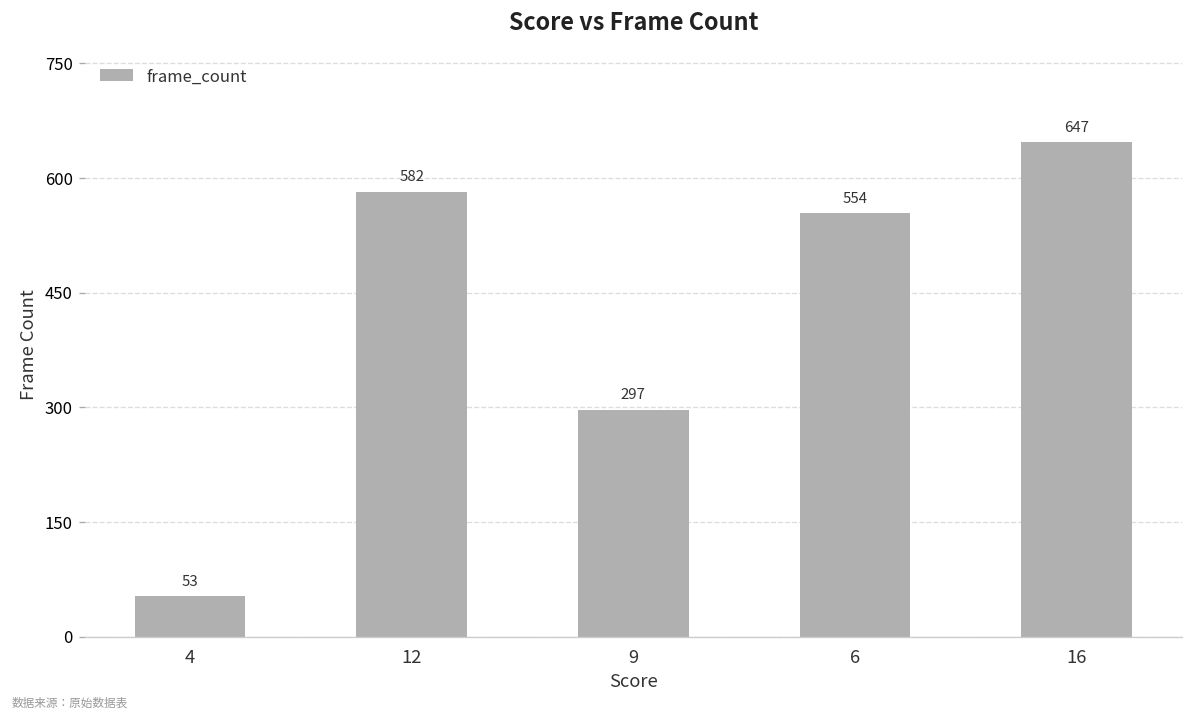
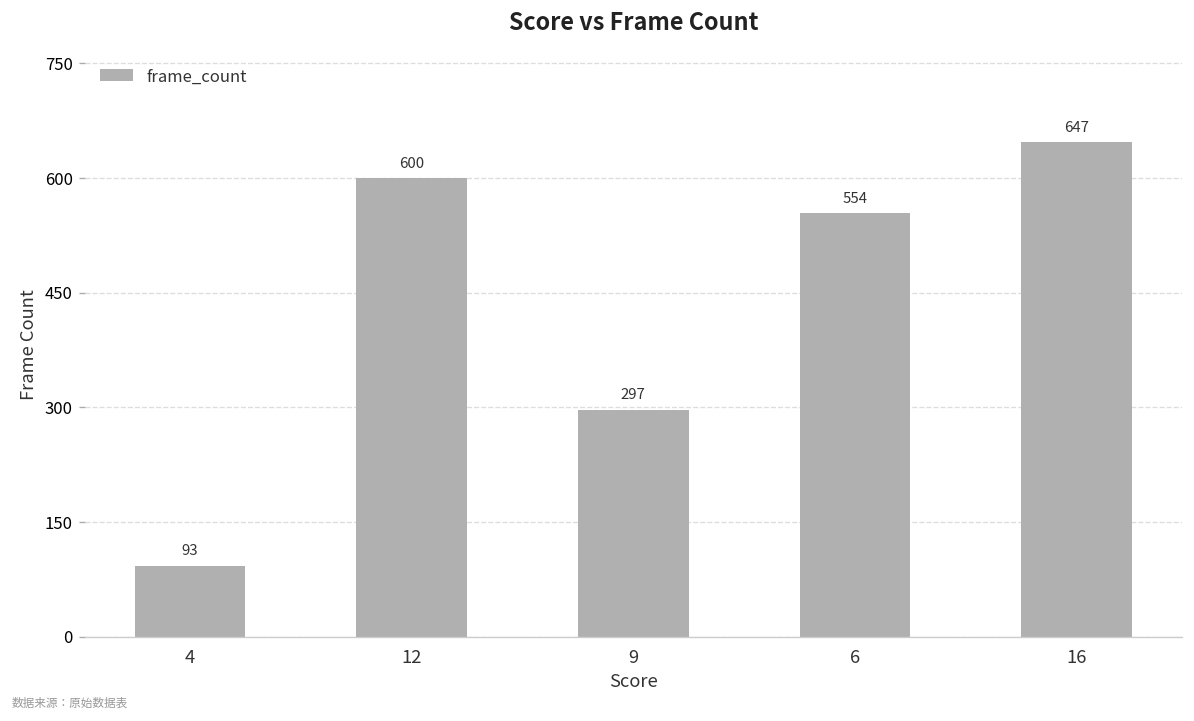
4: 53 -> 93
12: 582 -> 600
